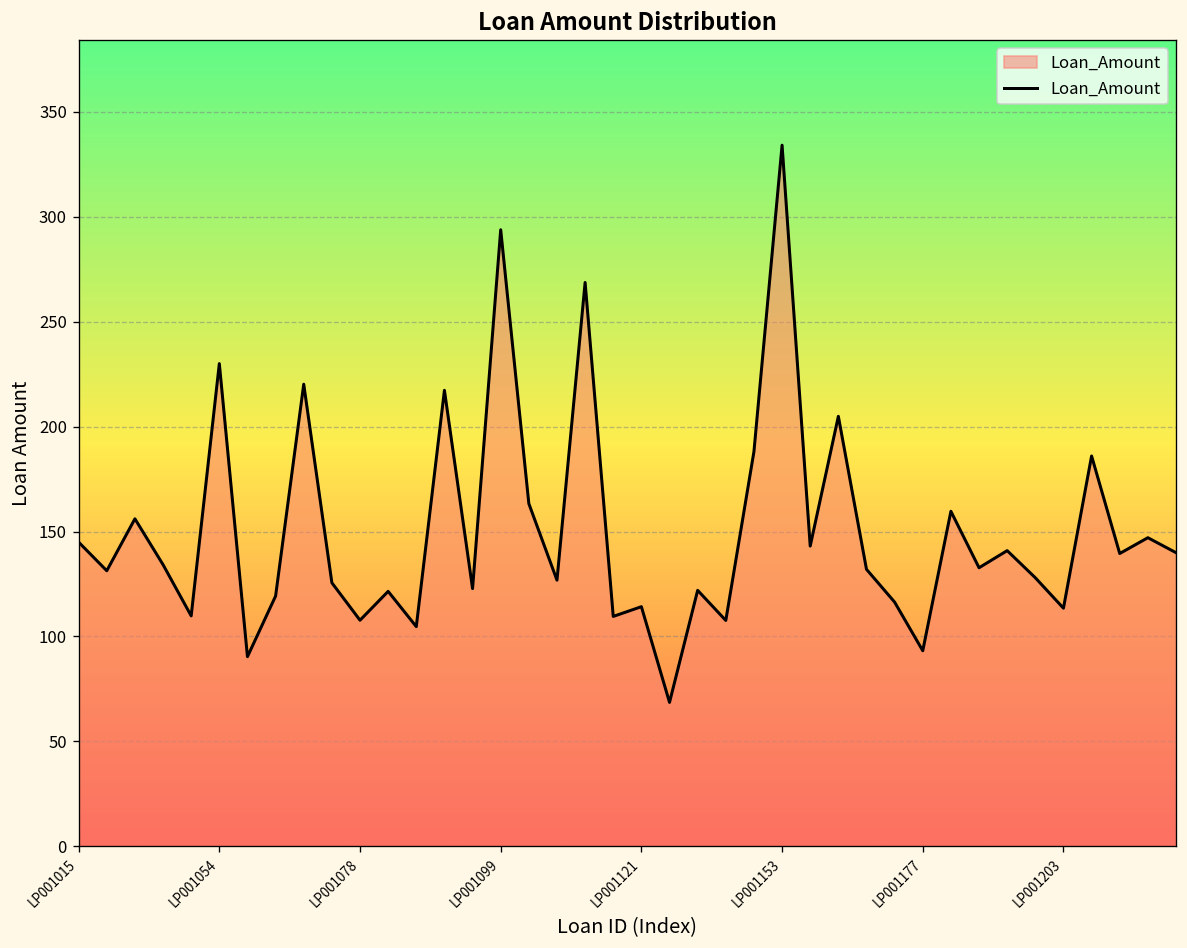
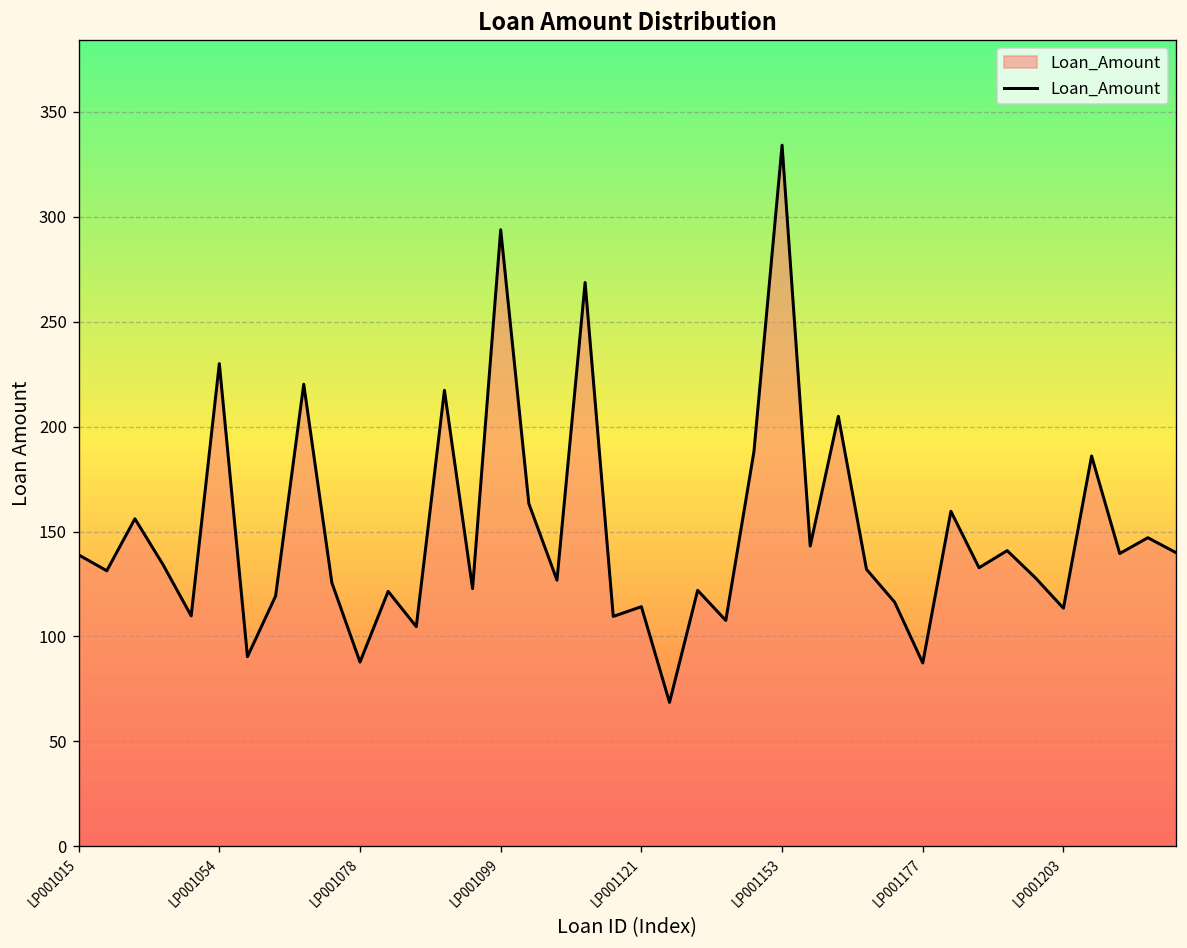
LP001015: 145 -> 139
LP001078: 108 -> 88
LP001177: 93 -> 87
